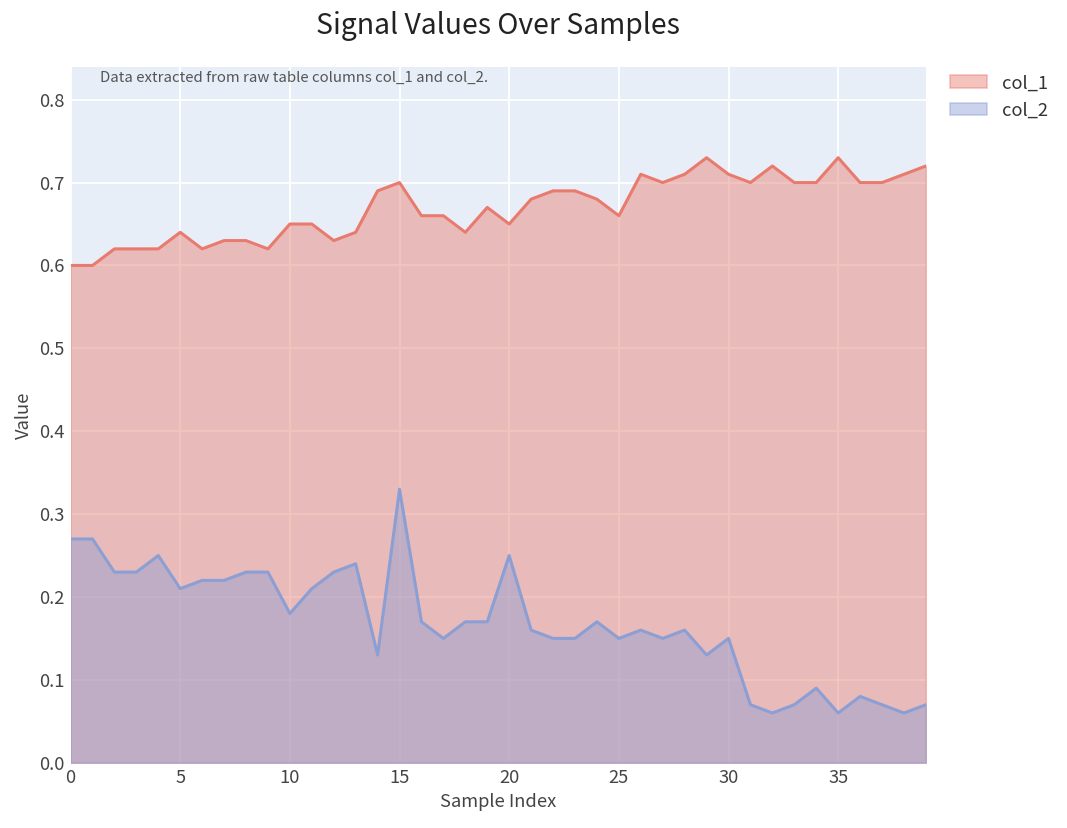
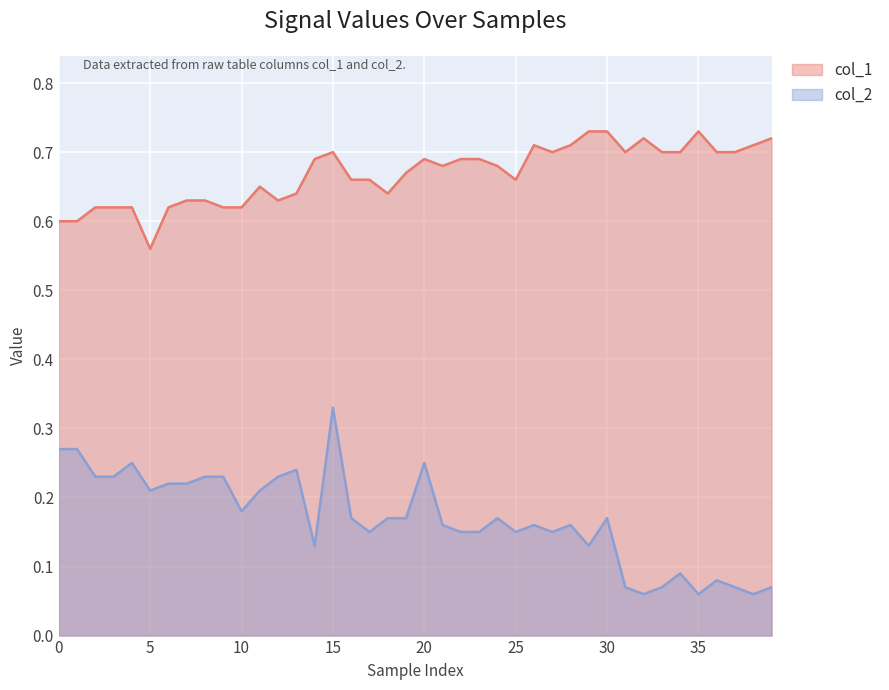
col_1, 5: 0.64 -> 0.56
col_1, 10: 0.65 -> 0.62
col_1, 20: 0.65 -> 0.69
col_1, 30: 0.71 -> 0.73
col_2, 30: 0.15 -> 0.17
